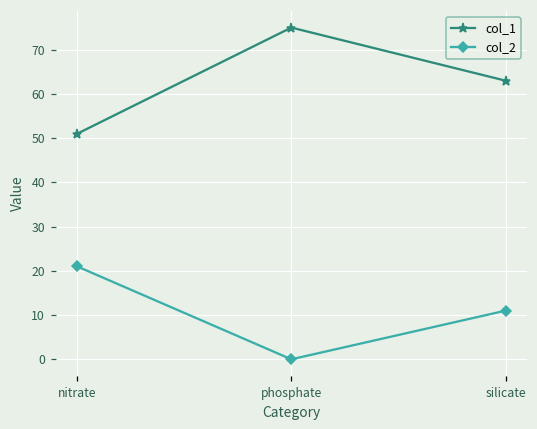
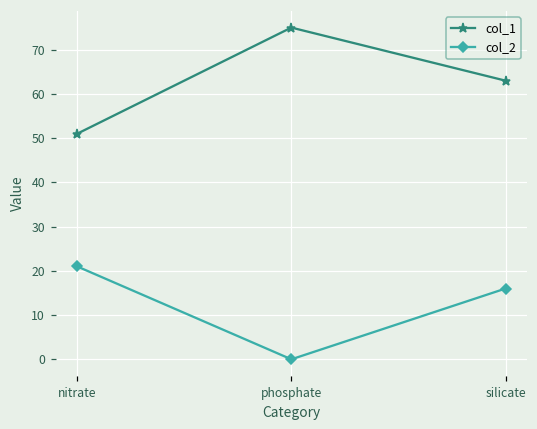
col_2, silicate: 11 -> 16
